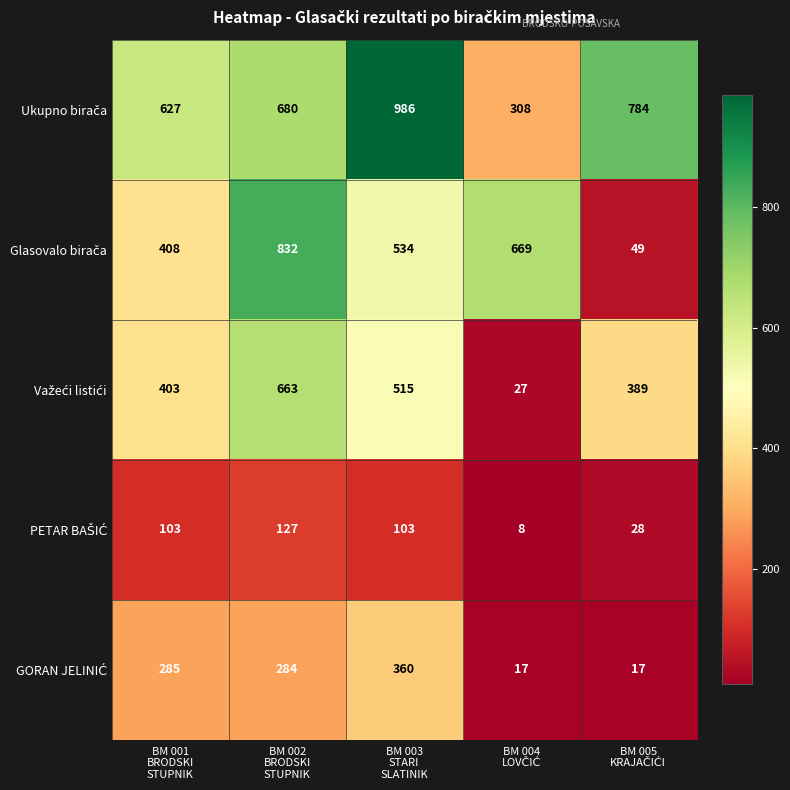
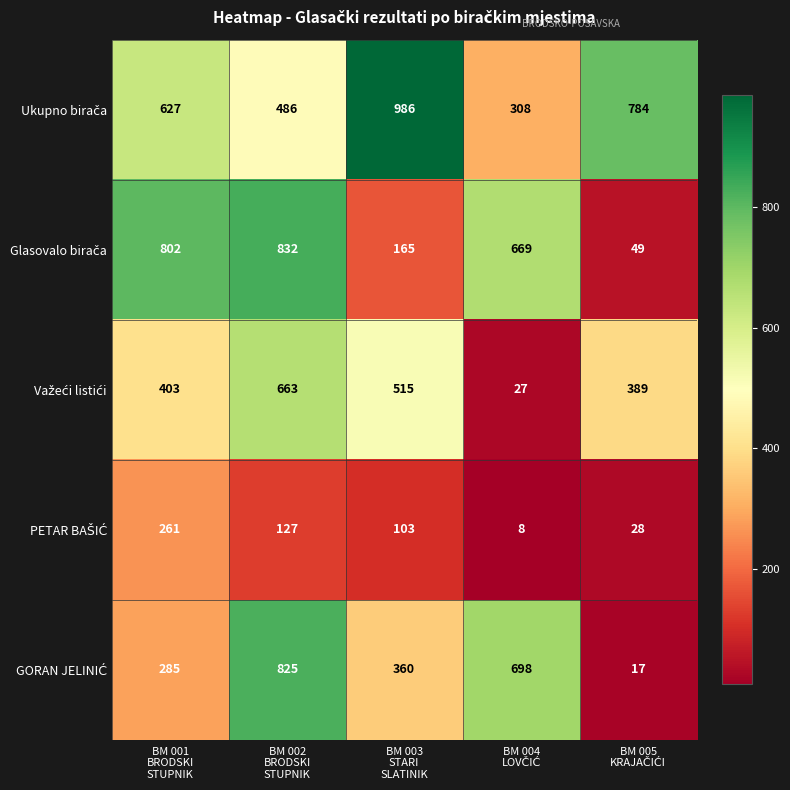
Ukupno birača, BM 002 BRODSKI STUPNIK: 680 -> 486
Glasovalo birača, BM 001 BRODSKI STUPNIK: 408 -> 802
Glasovalo birača, BM 003 STARI SLATINIK: 534 -> 165
PETAR BAŠIĆ, BM 001 BRODSKI STUPNIK: 103 -> 261
GORAN JELINIĆ, BM 002 BRODSKI STUPNIK: 284 -> 825
GORAN JELINIĆ, BM 004 LOVČIĆ: 17 -> 698
